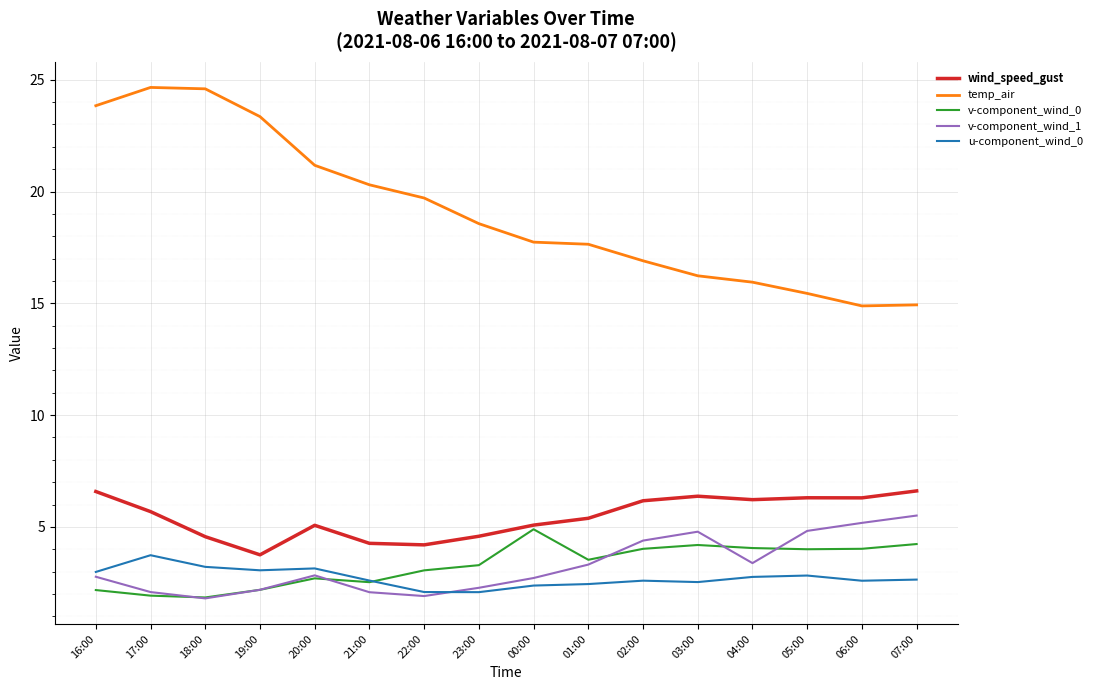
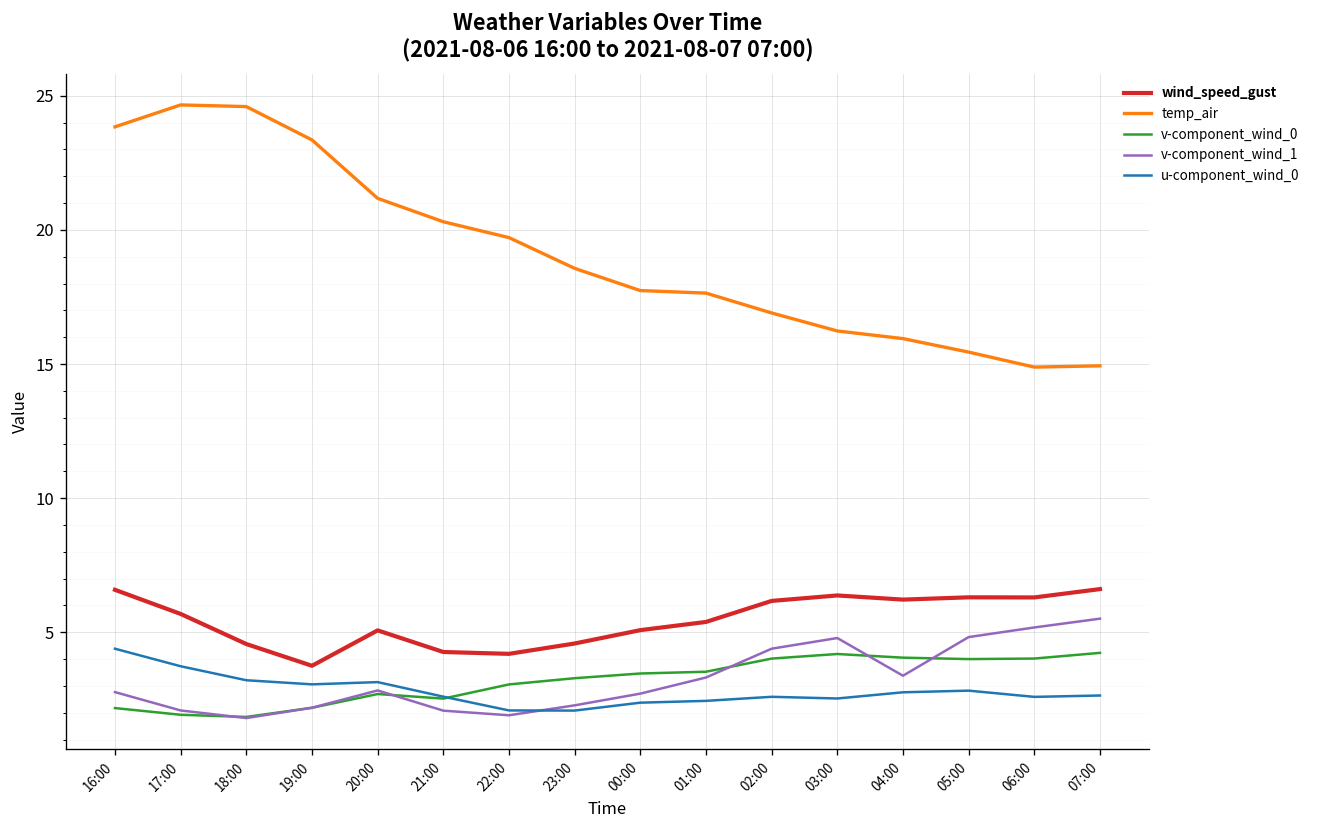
u-component_wind_0, 16:00: 3.0 -> 4.4
v-component_wind_0, 00:00: 4.9 -> 3.5
